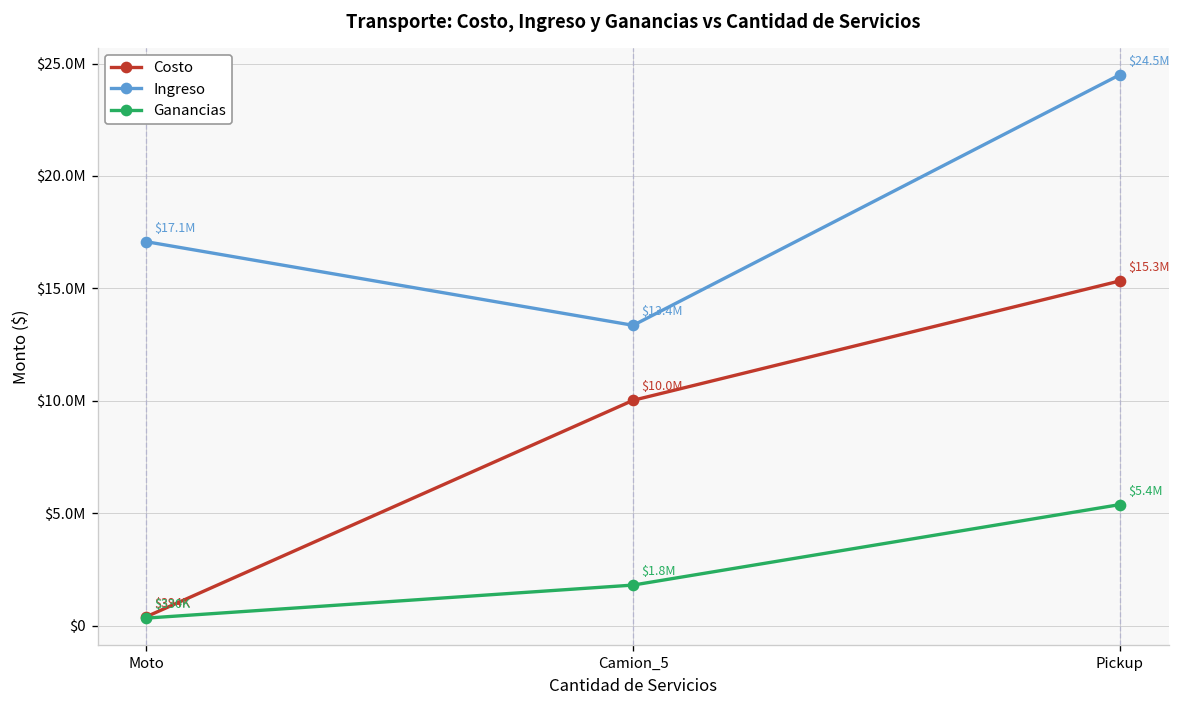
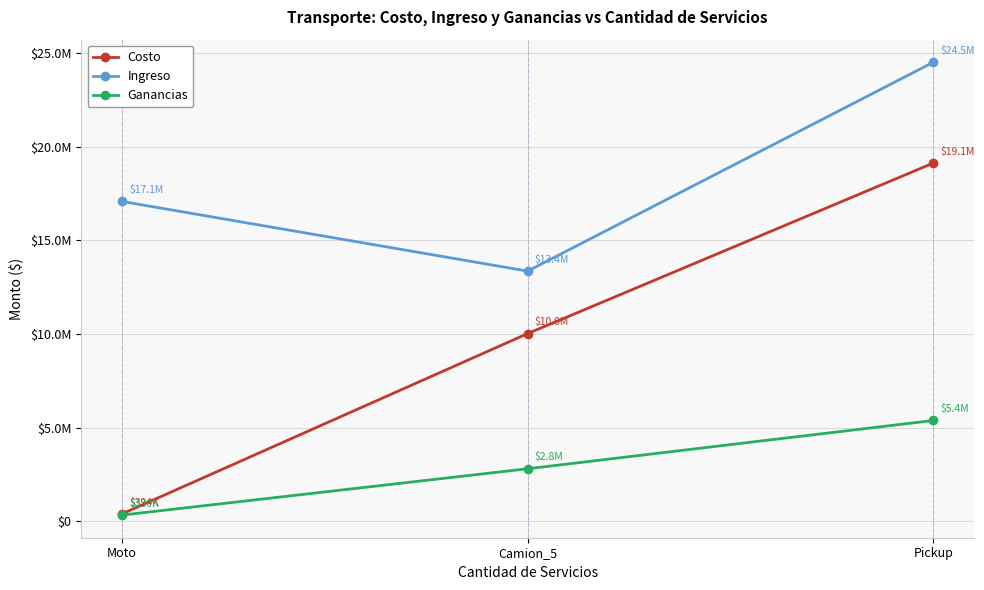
Ganancias, Camion_5: $1.8M -> $2.8M
Costo, Pickup: $15.3M -> $19.1M
